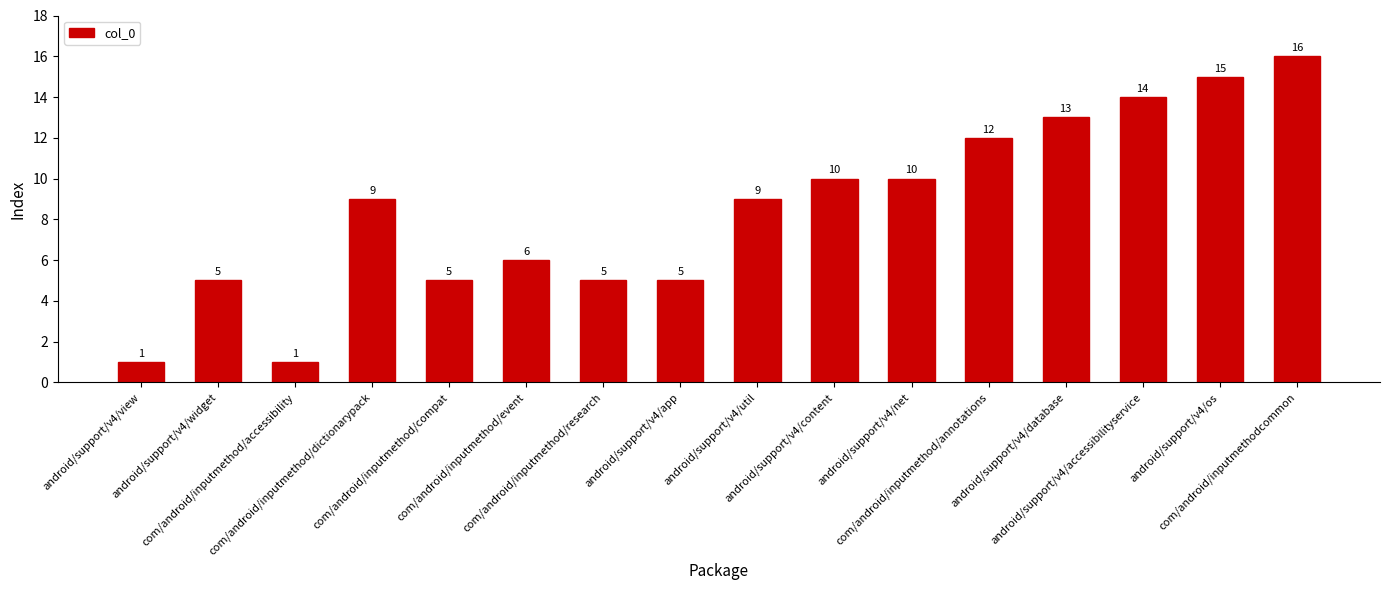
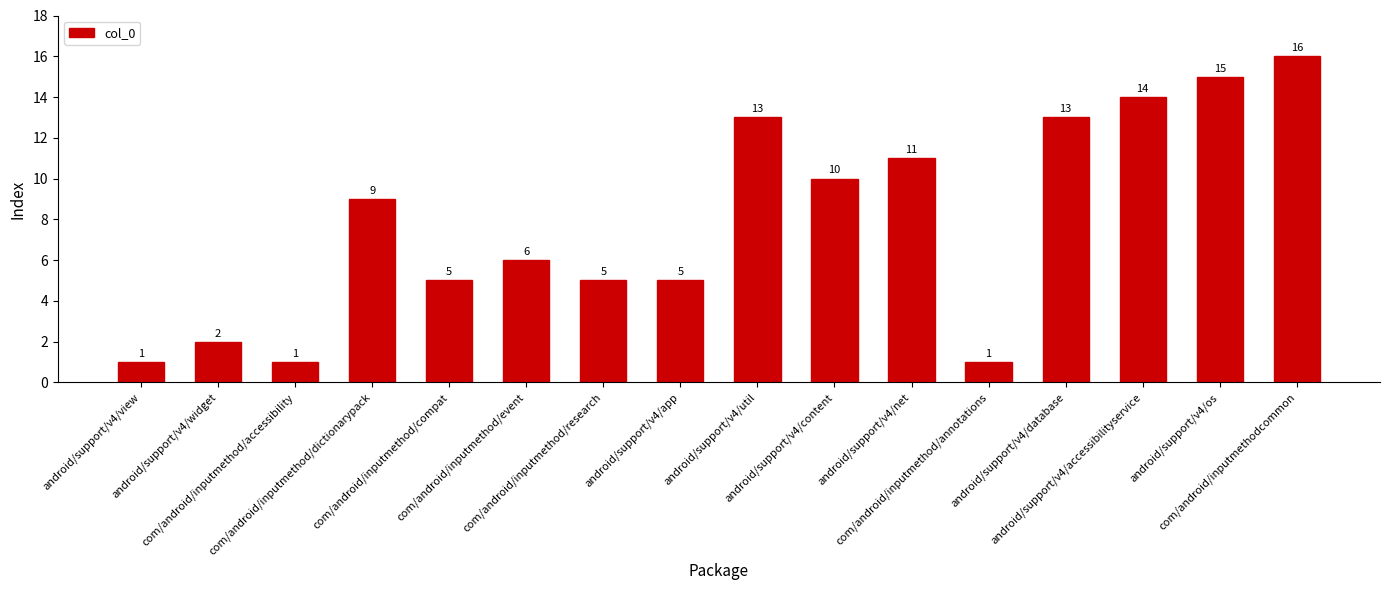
android/support/v4/widget: 5 -> 2
android/support/v4/util: 9 -> 13
android/support/v4/net: 10 -> 11
com/android/inputmethod/annotations: 12 -> 1
